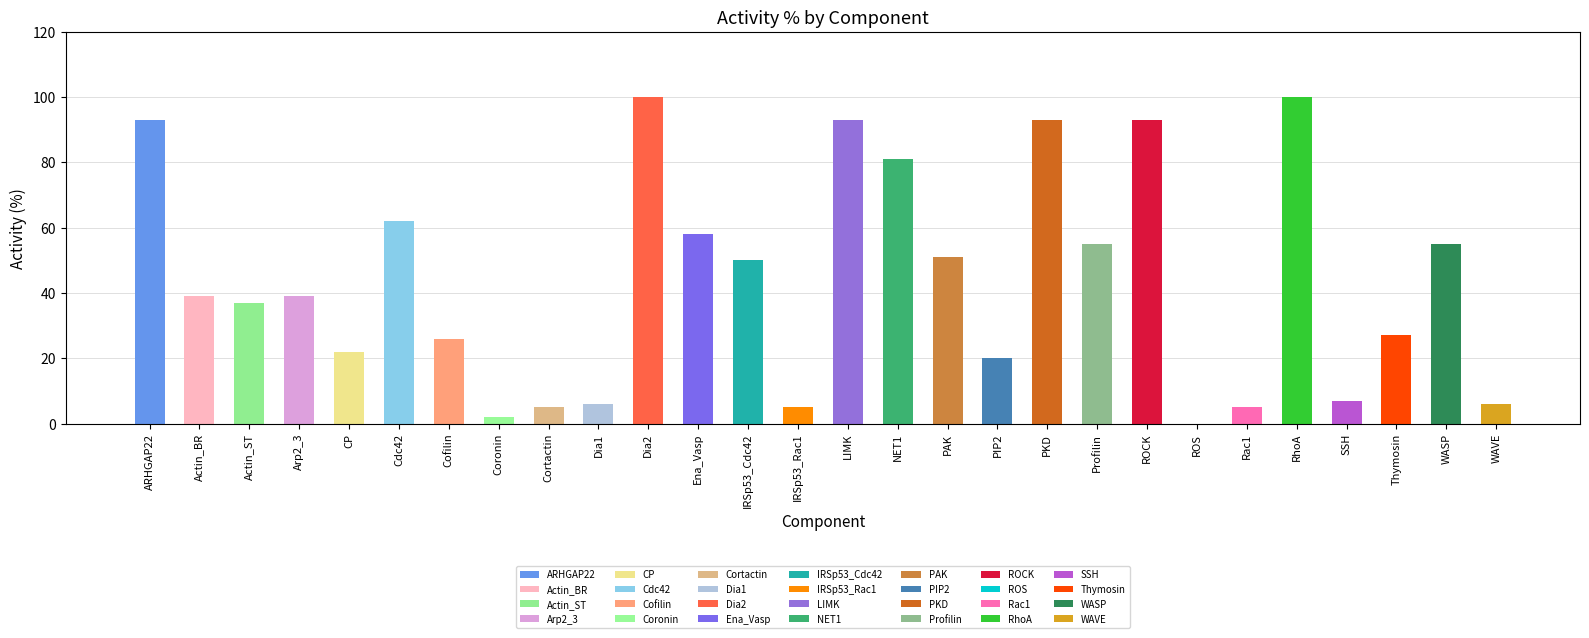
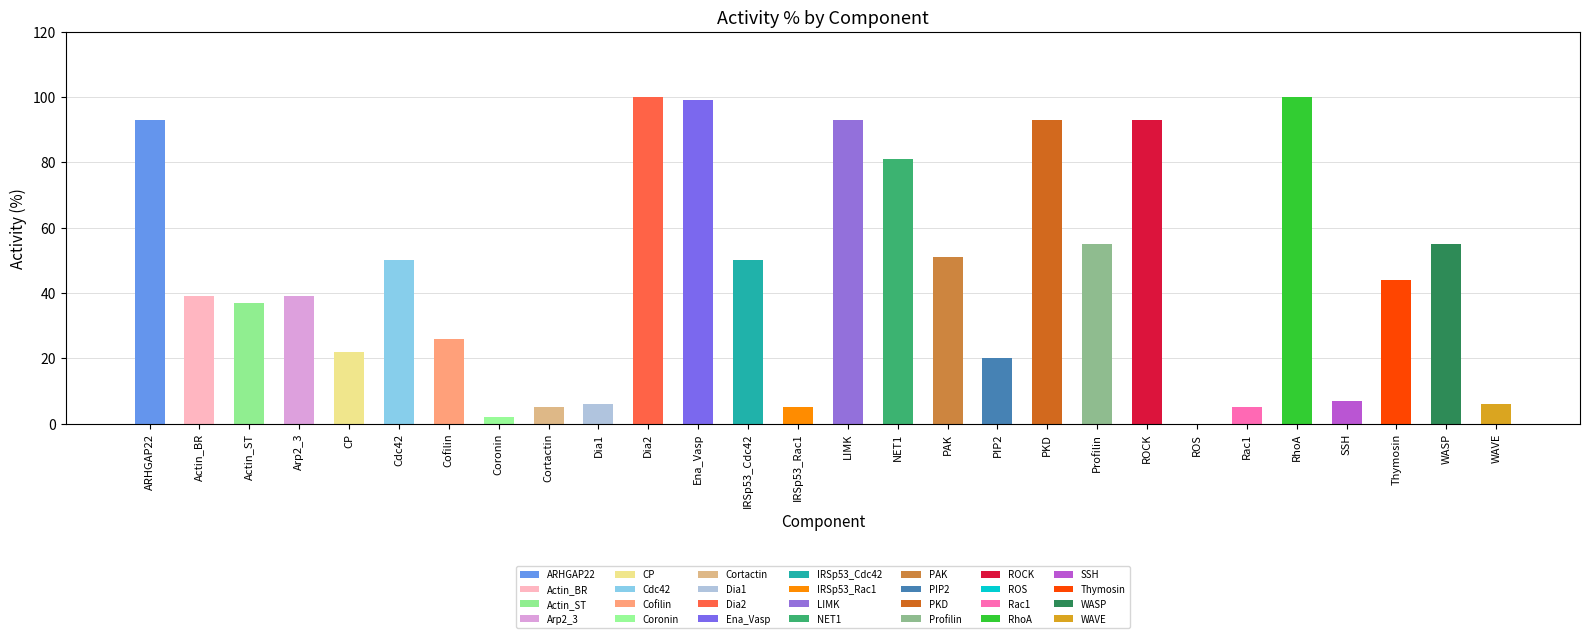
Cdc42: 62 -> 50
Ena_Vasp: 58 -> 99
Thymosin: 27 -> 44
